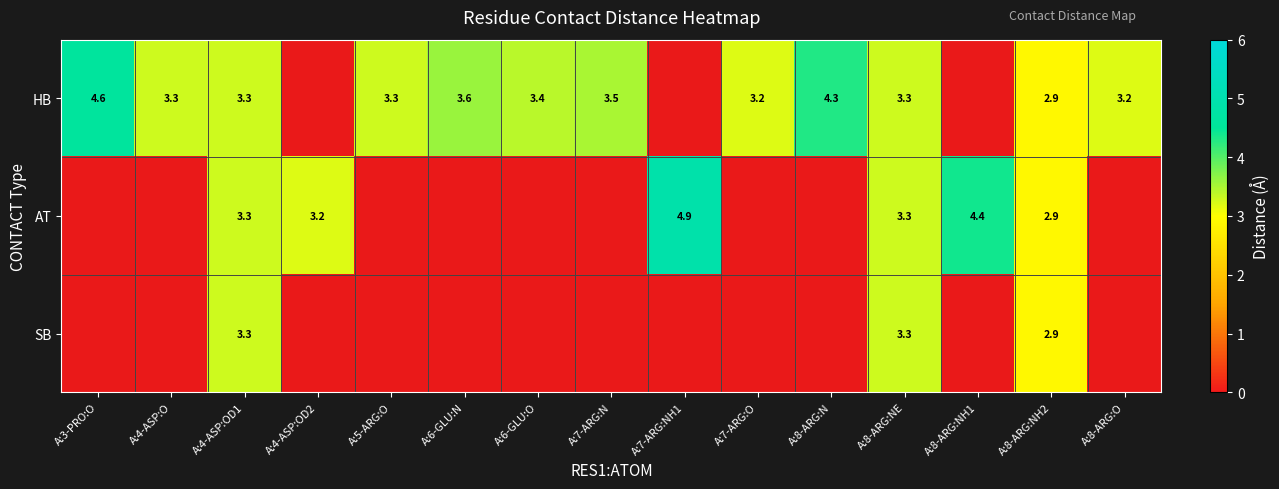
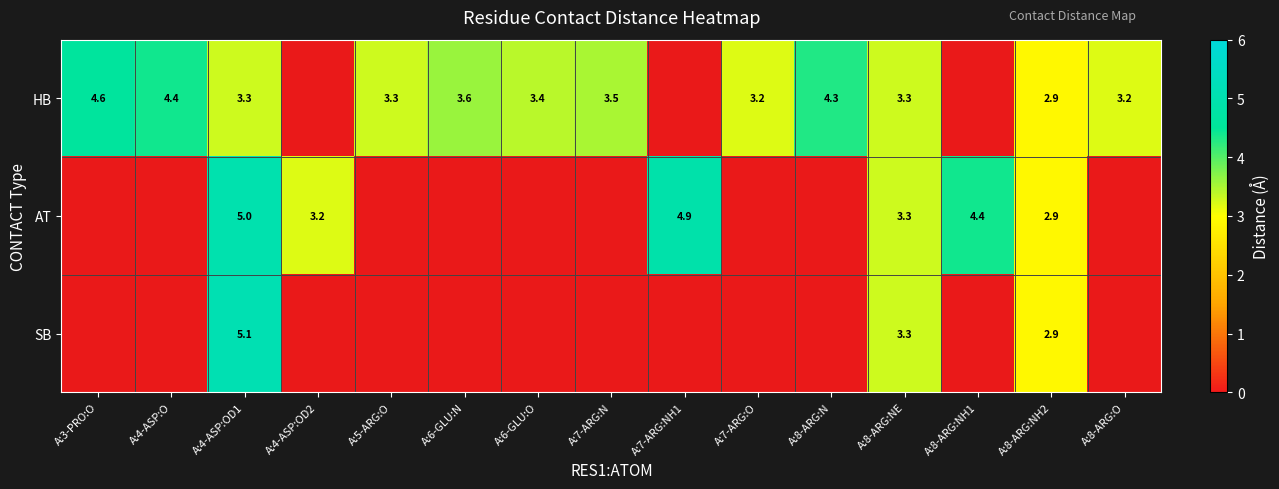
HB, A:4-ASP:O: 3.3 -> 4.4
AT, A:4-ASP:OD1: 3.3 -> 5.0
SB, A:4-ASP:OD1: 3.3 -> 5.1
